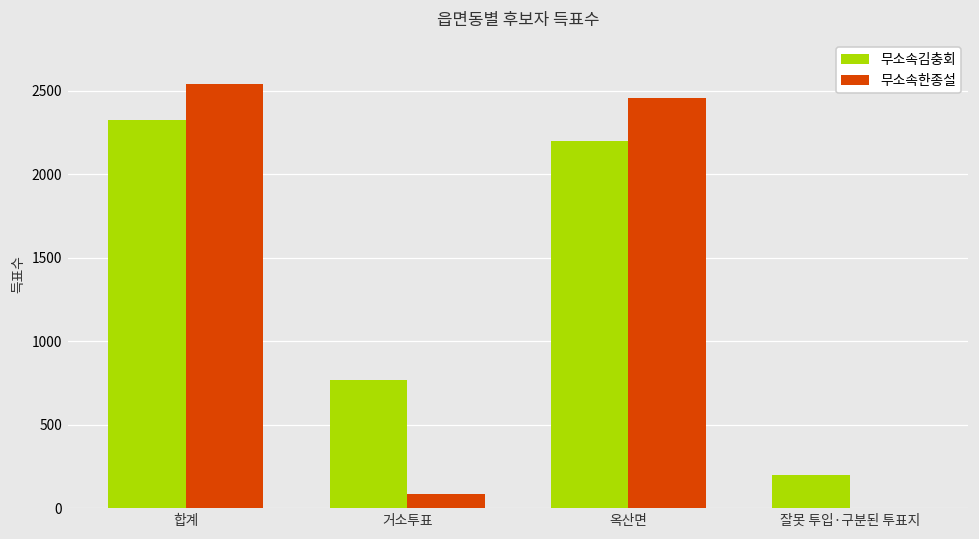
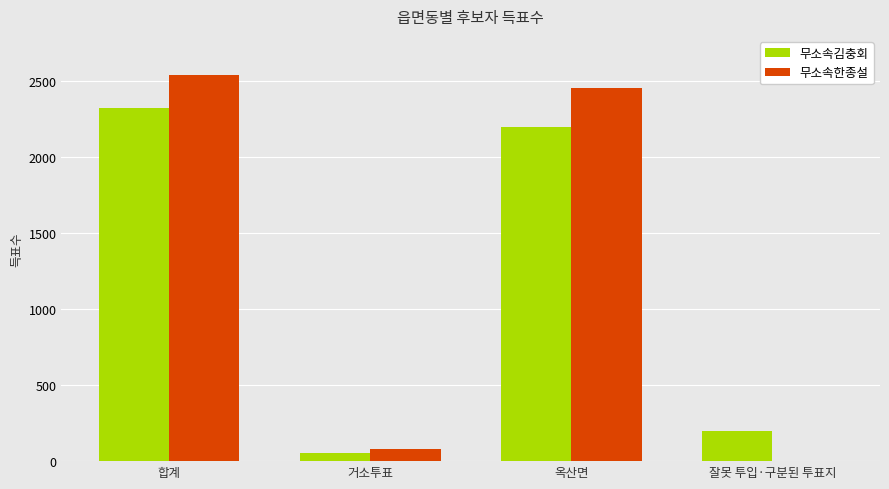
무소속김충회, 거소투표: 770 -> 60
